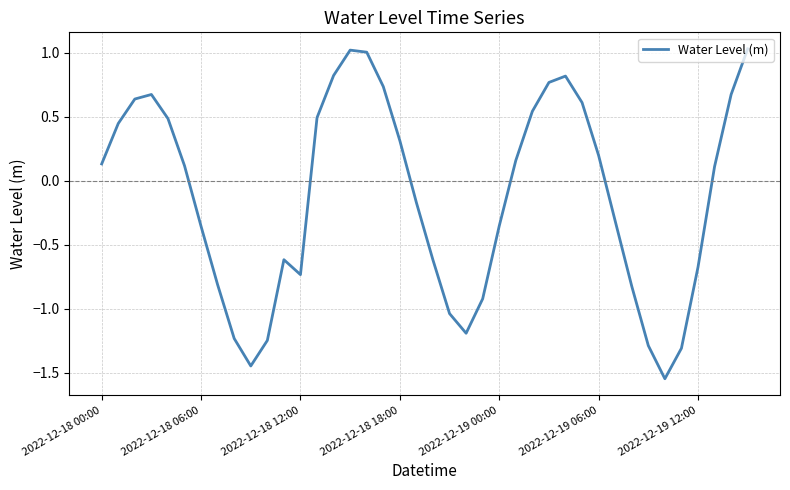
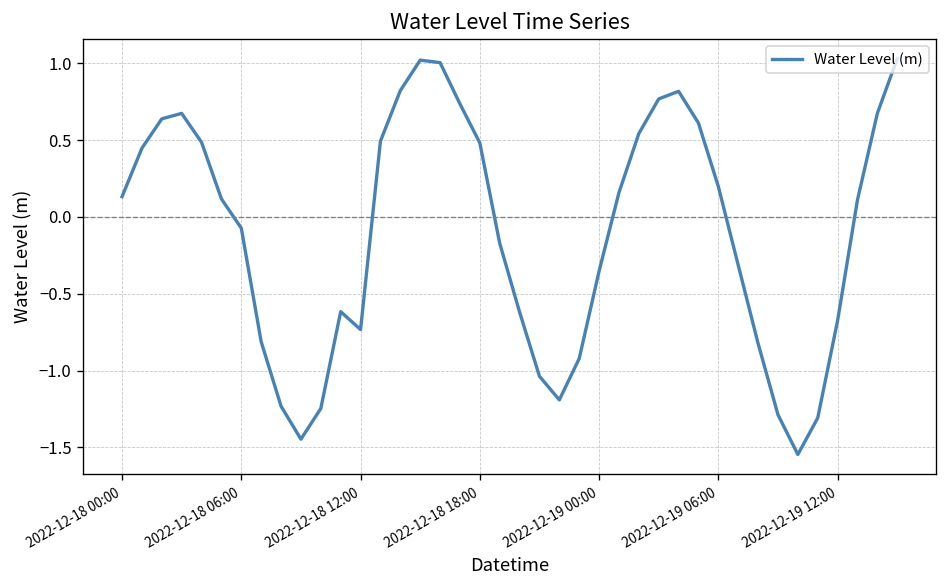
2022-12-18 06:00: -0.36 -> -0.07
2022-12-18 18:00: 0.31 -> 0.48
